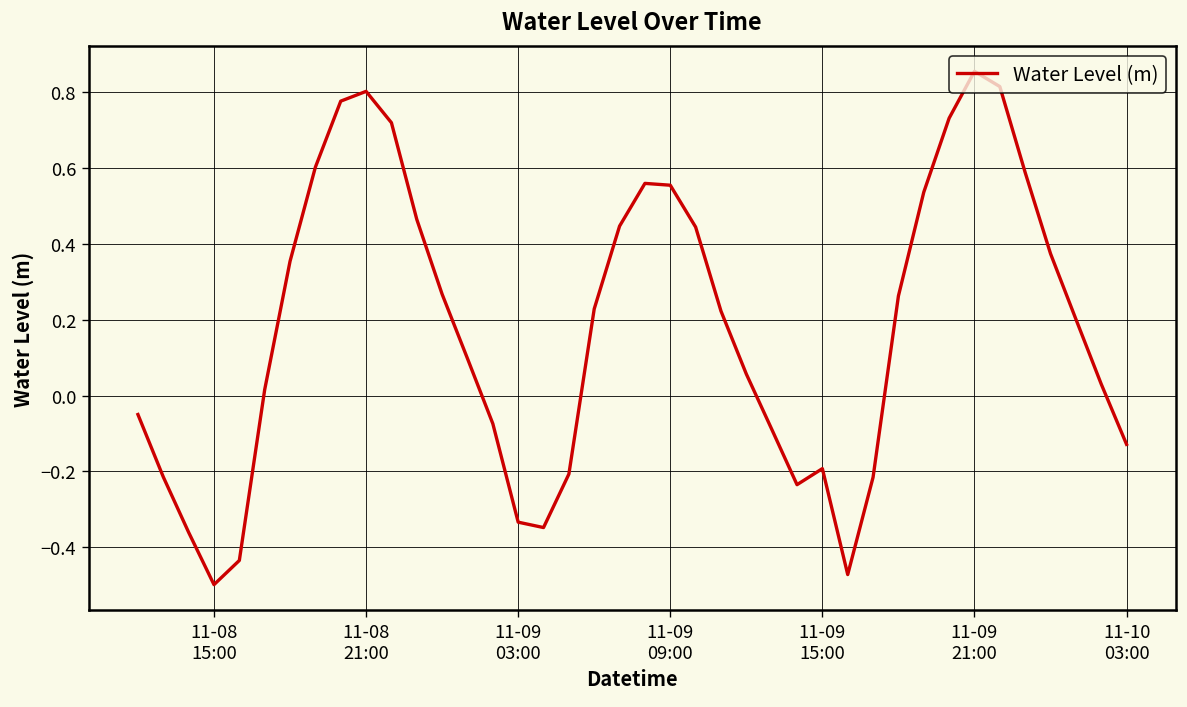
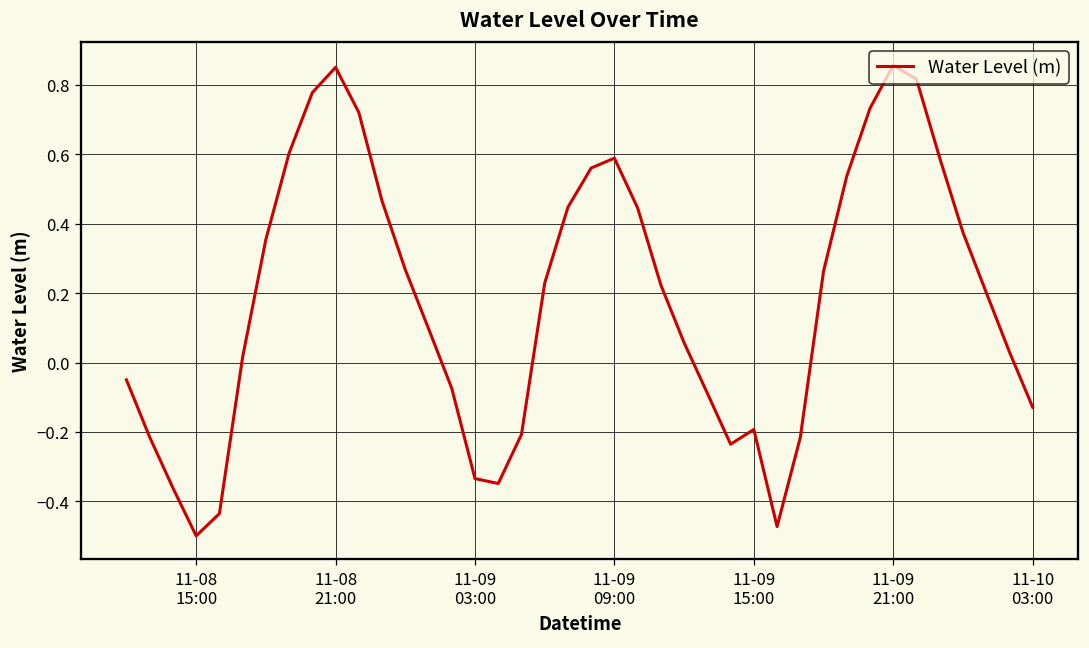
11-08 21:00: 0.80 -> 0.85
11-09 09:00: 0.56 -> 0.59
